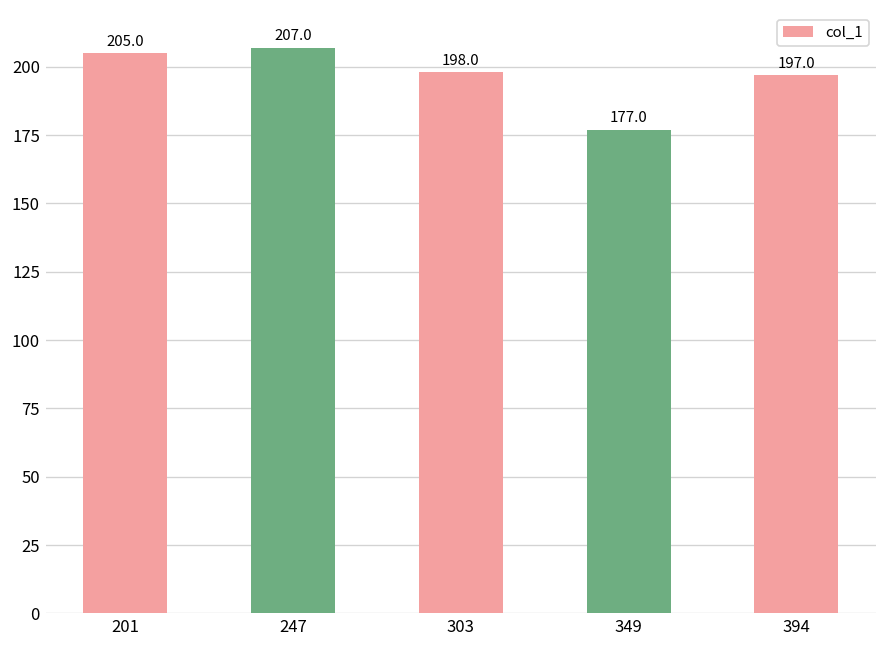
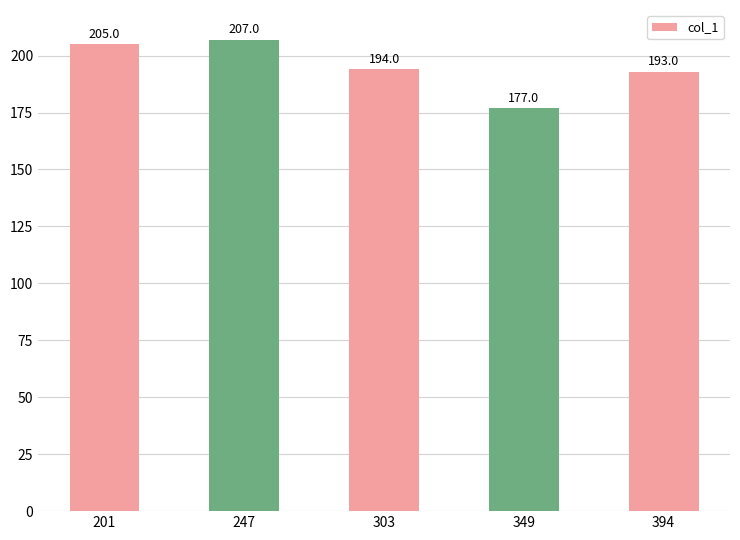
303: 198.0 -> 194.0
394: 197.0 -> 193.0
